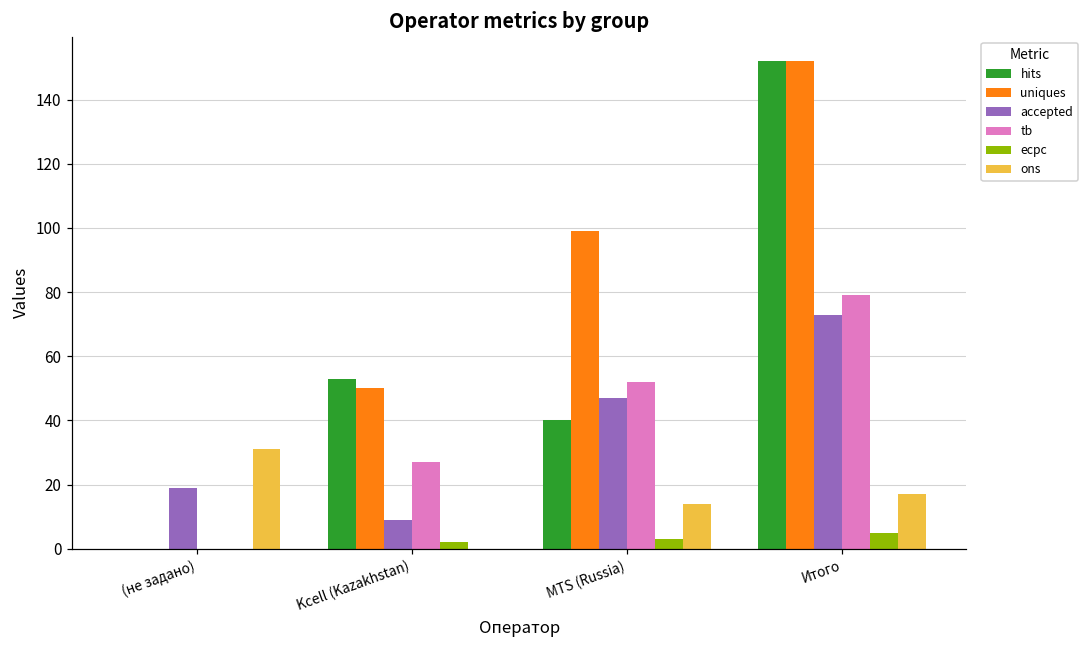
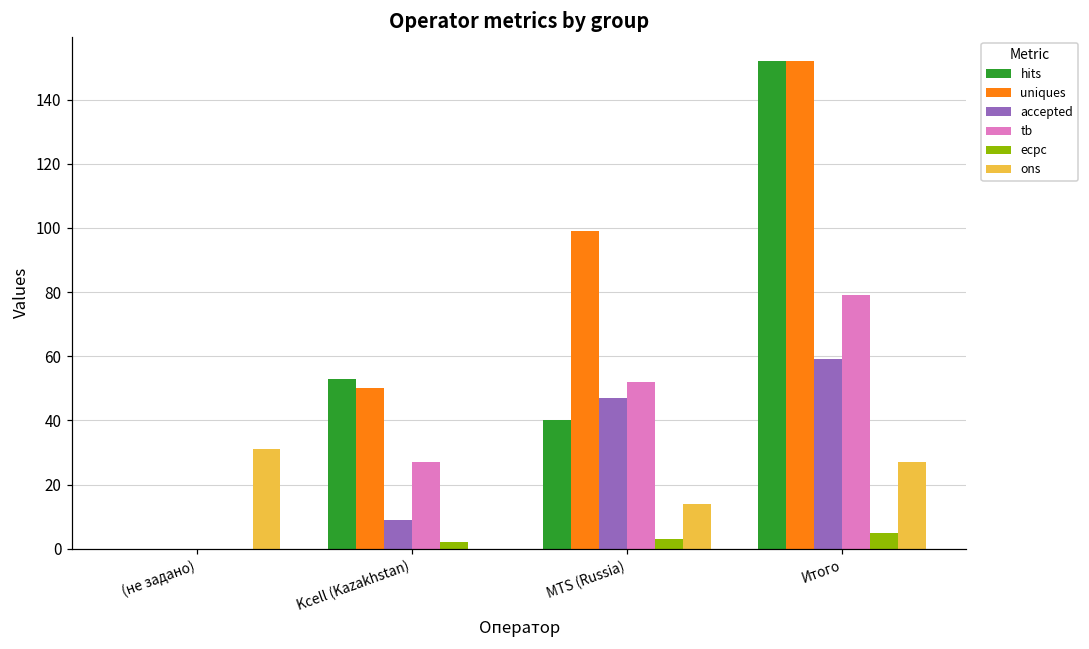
accepted, (не задано): 19 -> 0
accepted, Итого: 73 -> 59
ons, Итого: 17 -> 27
